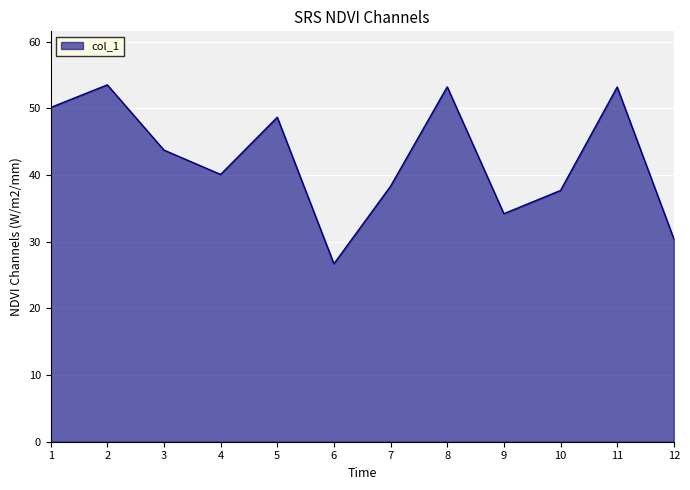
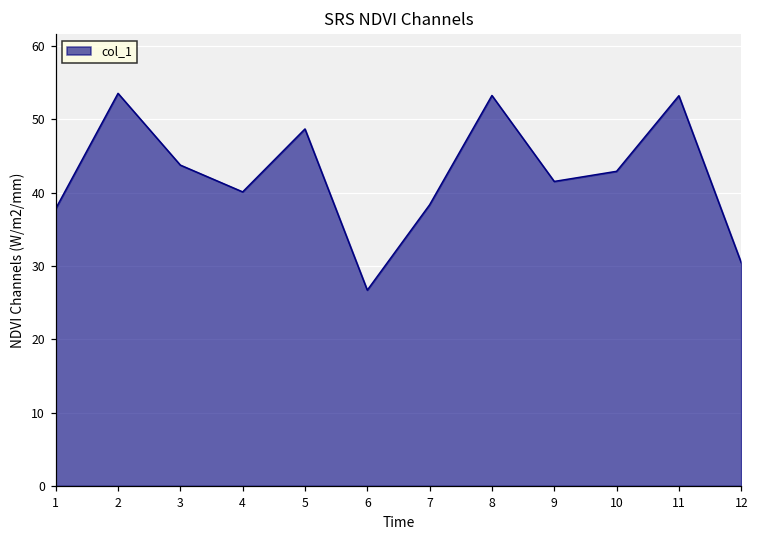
1: 50 -> 38
9: 34 -> 42
10: 38 -> 43
